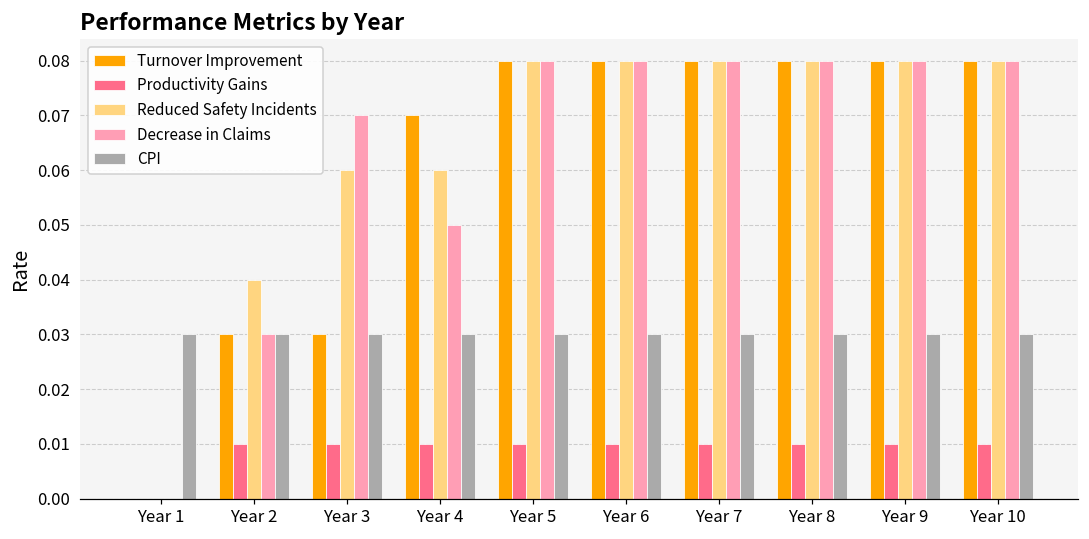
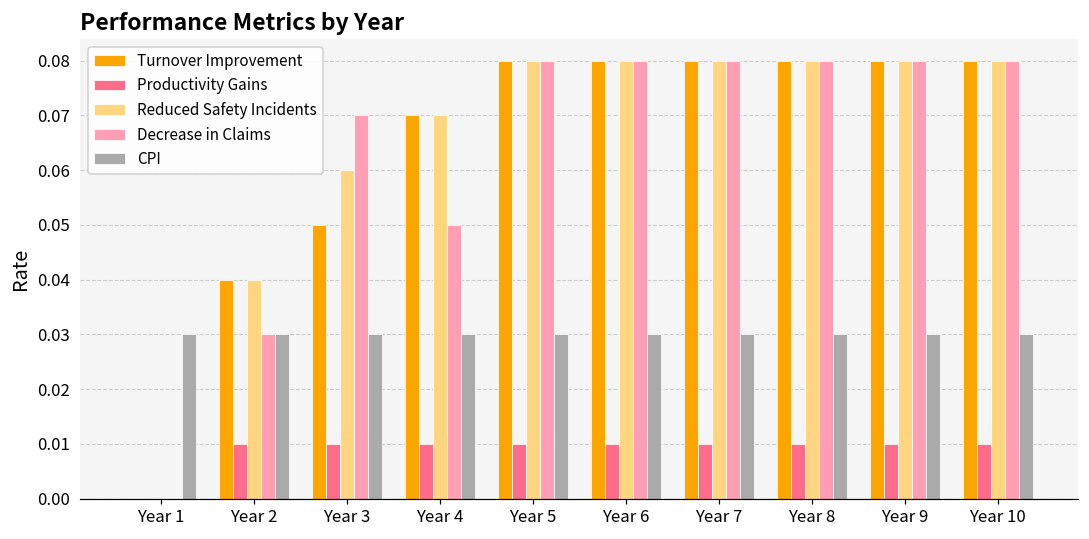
Turnover Improvement, Year 2: 0.03 -> 0.04
Turnover Improvement, Year 3: 0.03 -> 0.05
Reduced Safety Incidents, Year 4: 0.06 -> 0.07
